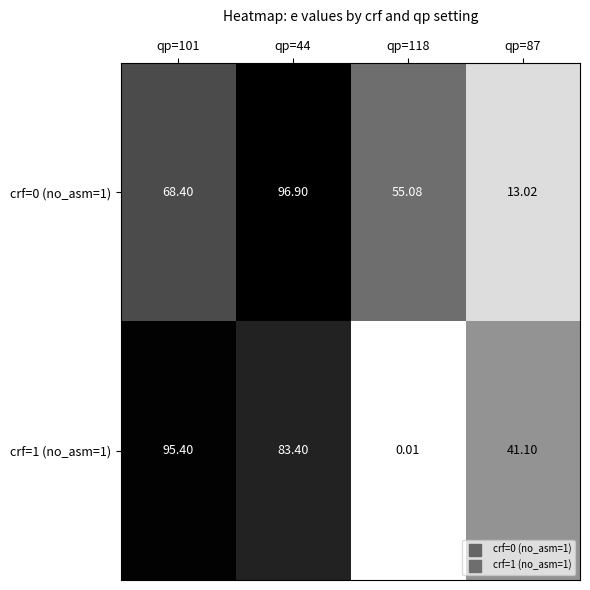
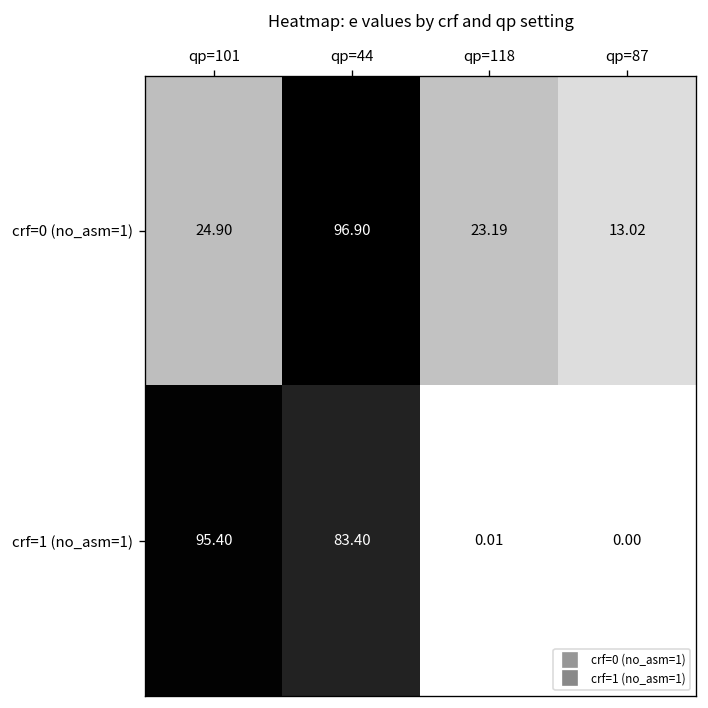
crf=0 (no_asm=1), qp=101: 68.40 -> 24.90
crf=0 (no_asm=1), qp=118: 55.08 -> 23.19
crf=1 (no_asm=1), qp=87: 41.10 -> 0.00
